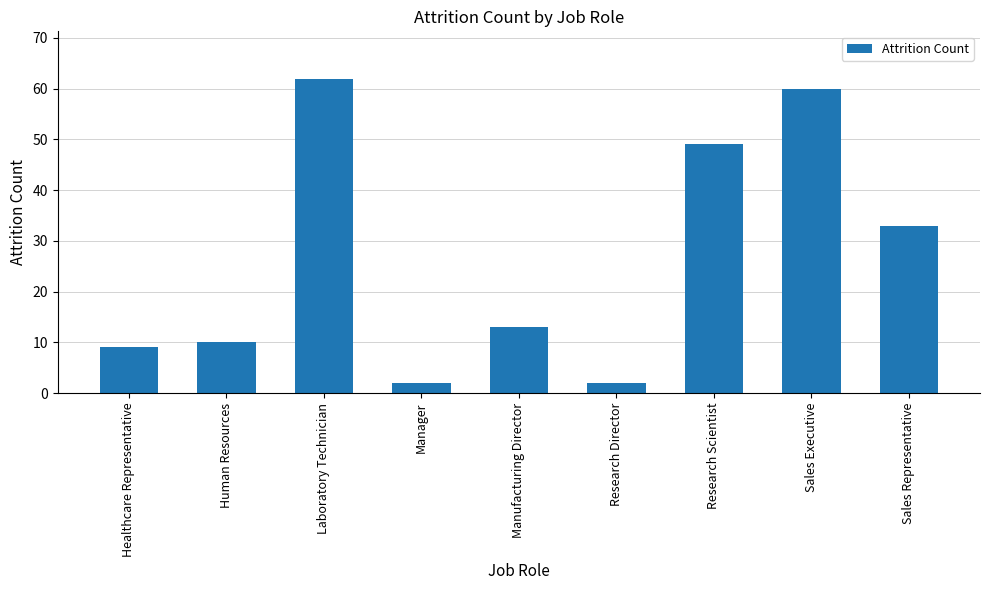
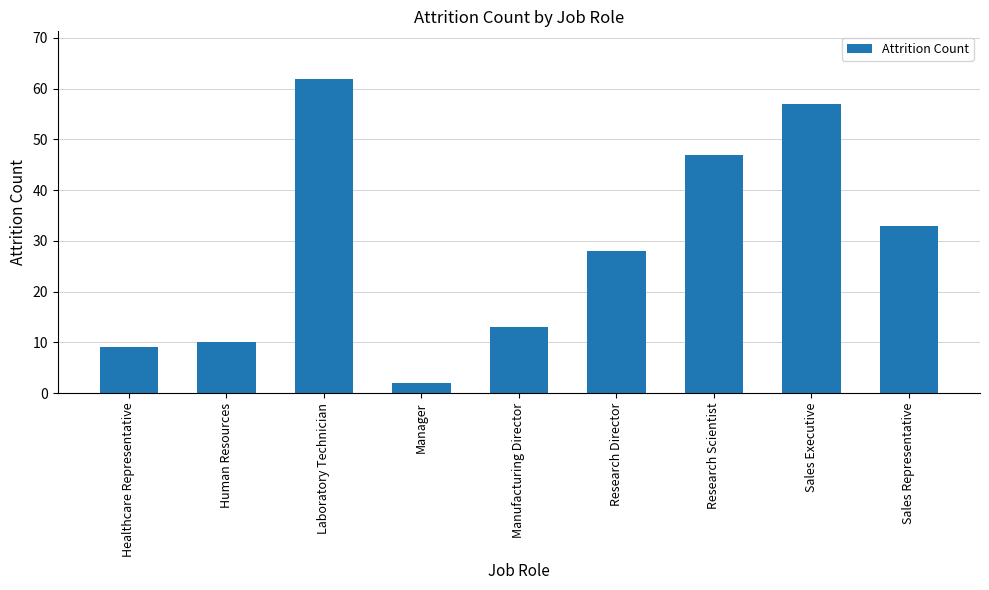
Research Director: 2 -> 28
Research Scientist: 49 -> 47
Sales Executive: 60 -> 57
